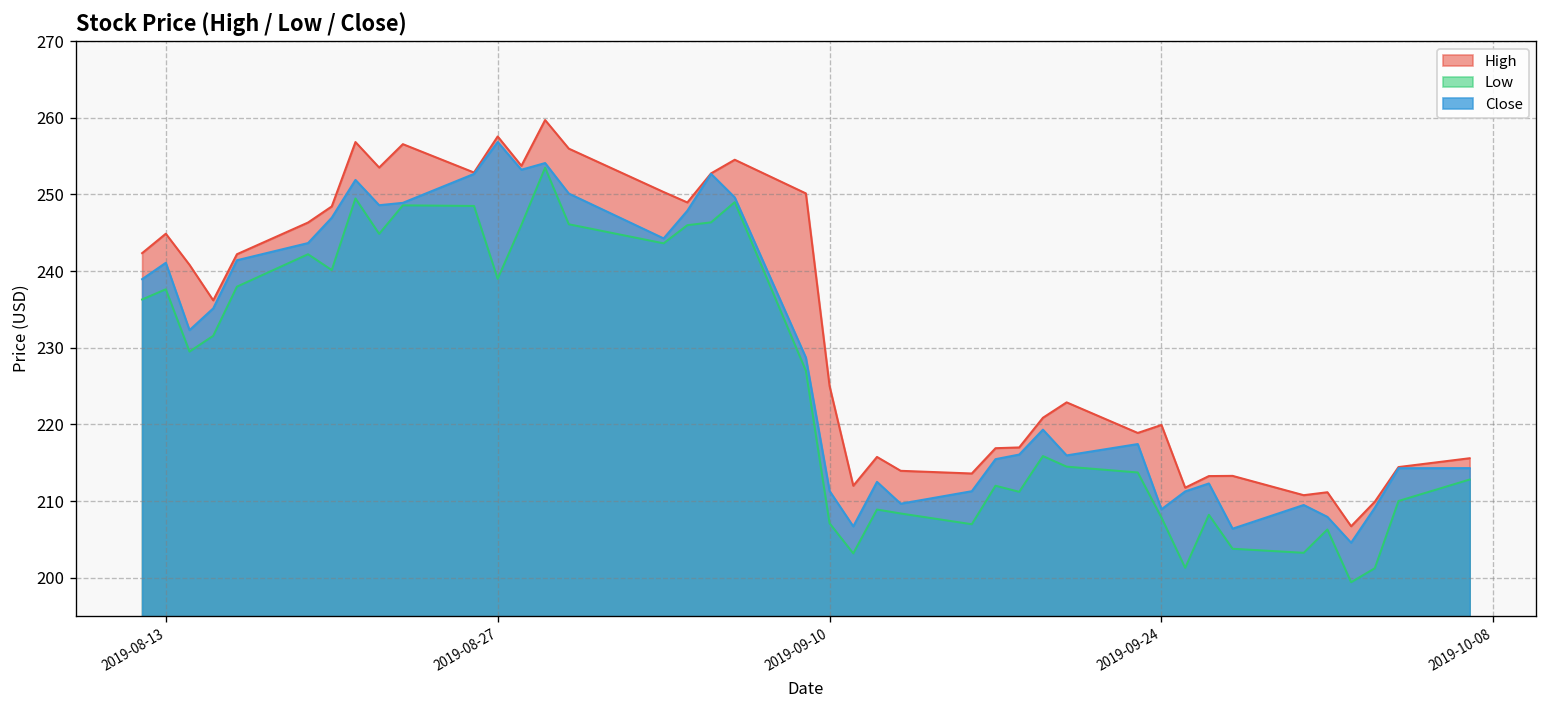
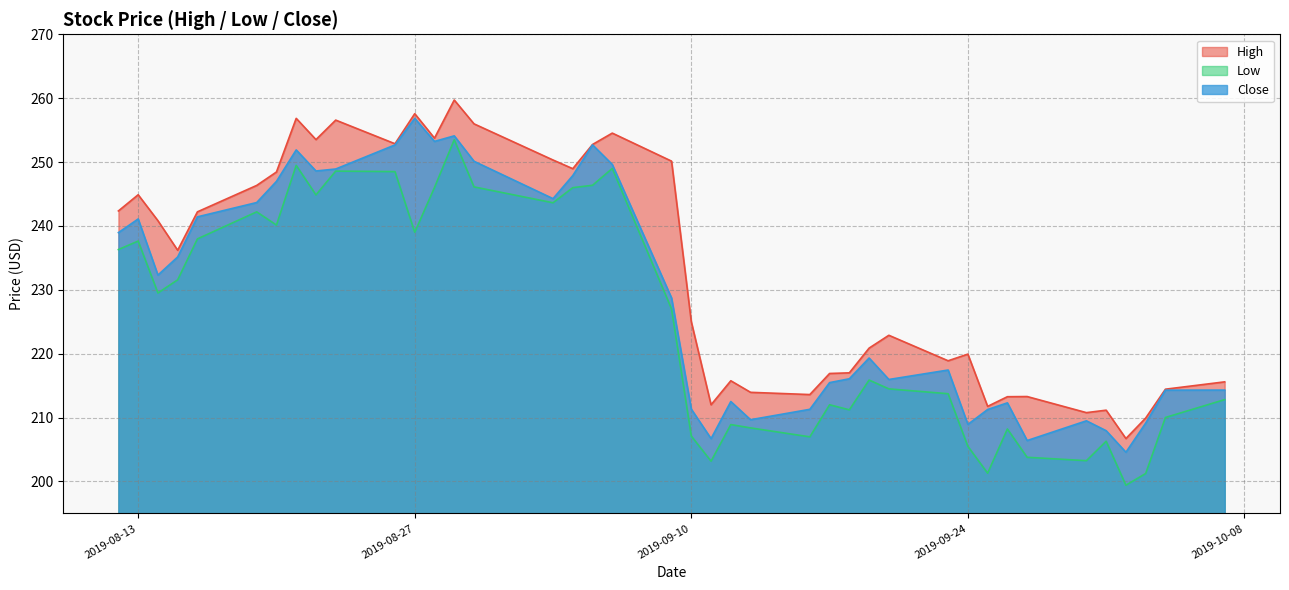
Low, 2019-09-24: 208 -> 205
